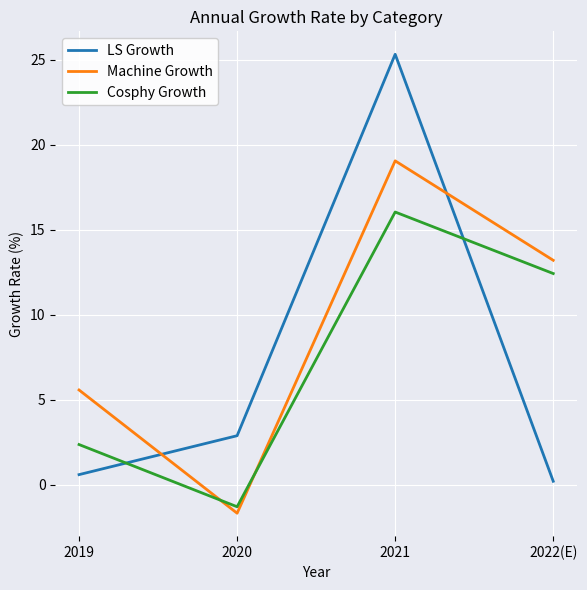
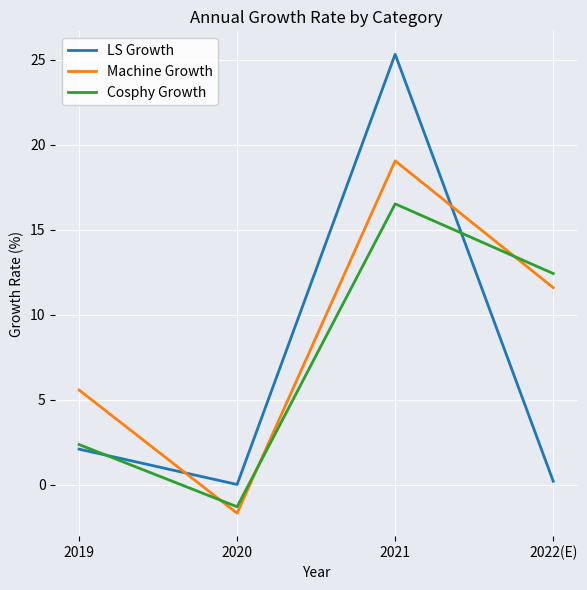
LS Growth, 2019: 0.6 -> 2.1
LS Growth, 2020: 2.9 -> 0.0
Cosphy Growth, 2021: 16.0 -> 16.5
Machine Growth, 2022(E): 13.2 -> 11.6
